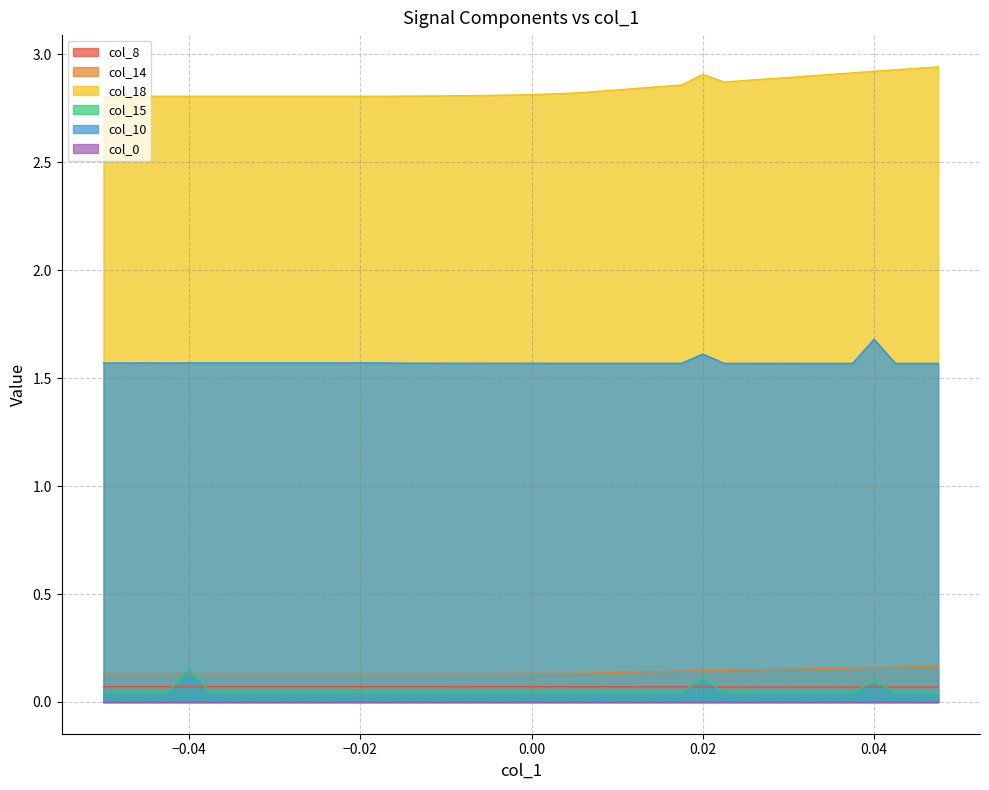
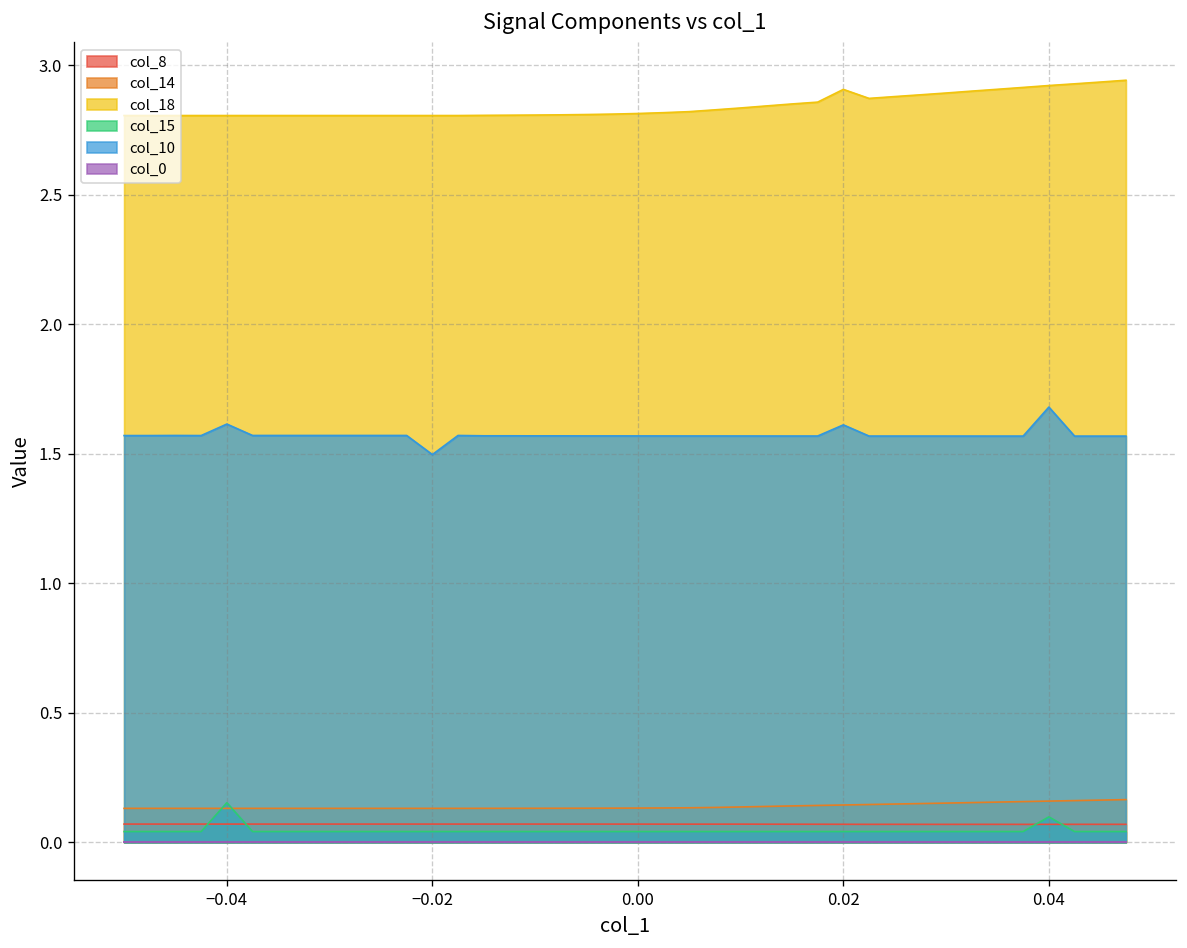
col_10, −0.04: 1.57 -> 1.61
col_10, −0.02: 1.57 -> 1.50
col_15, 0.02: 0.11 -> 0.04
